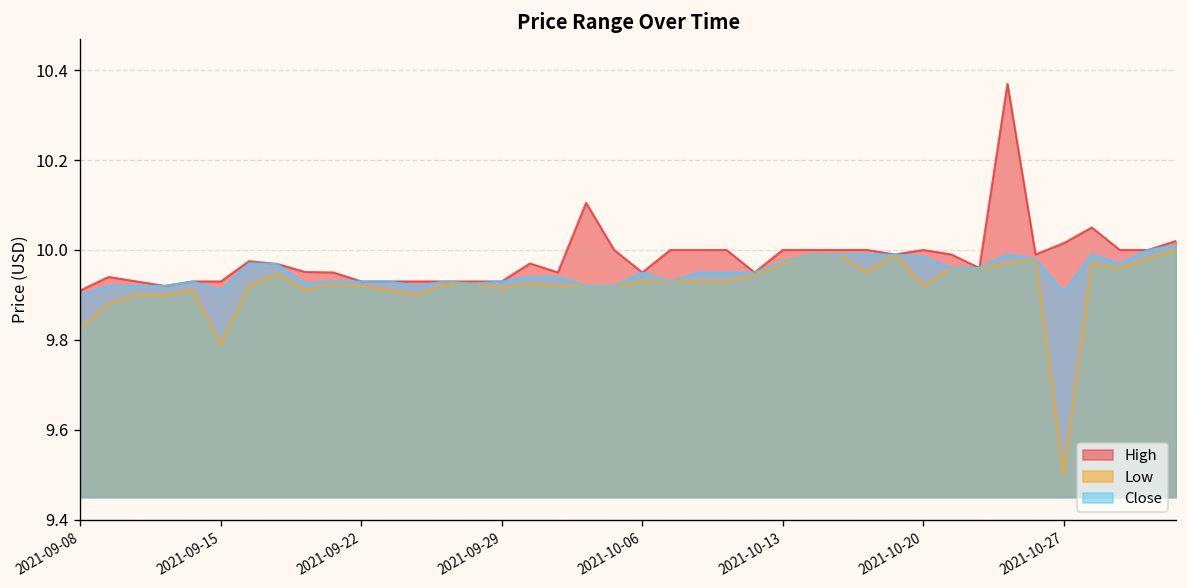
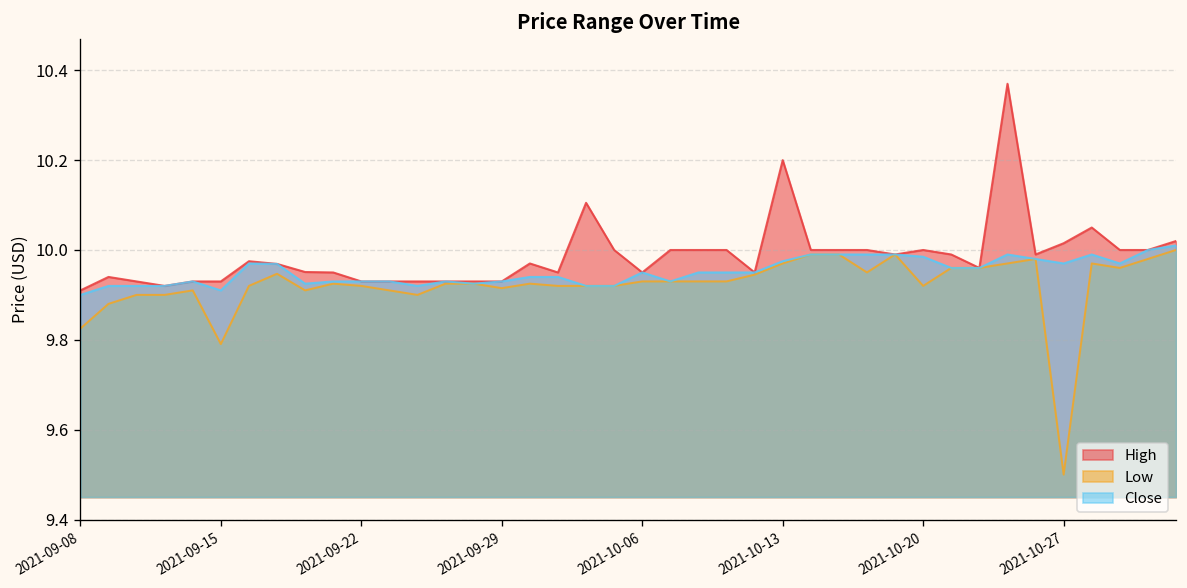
High, 2021-10-13: 10.0 -> 10.2
Close, 2021-10-27: 9.91 -> 9.97
